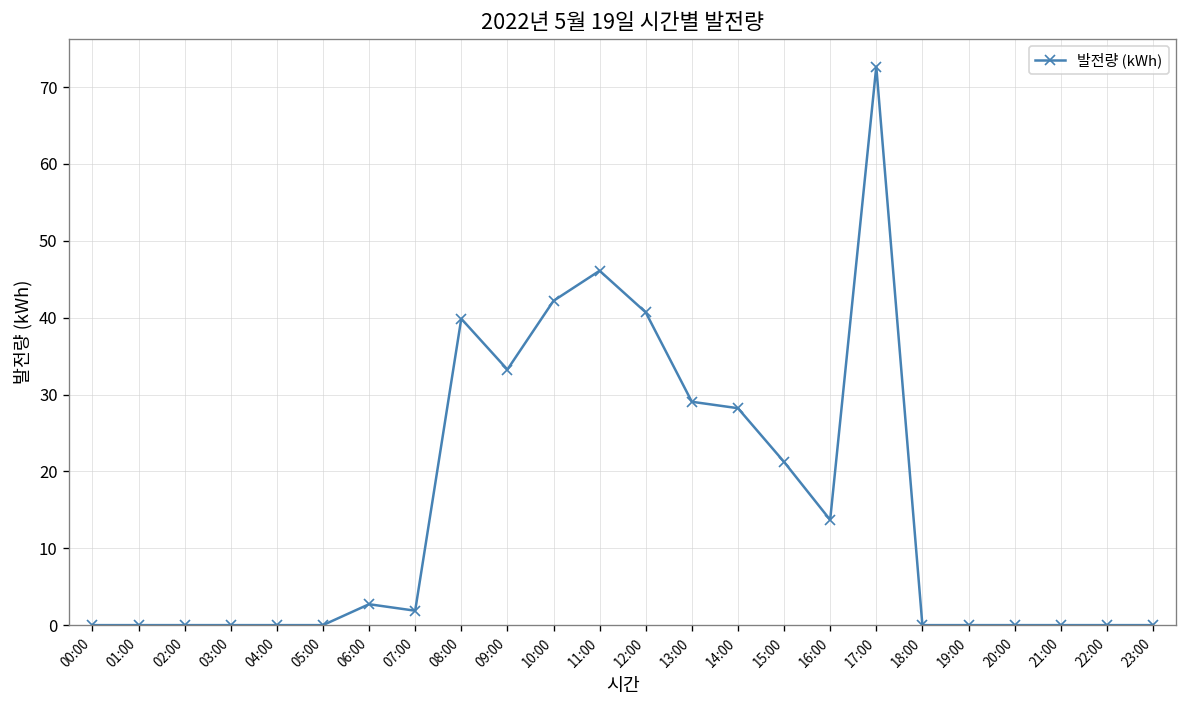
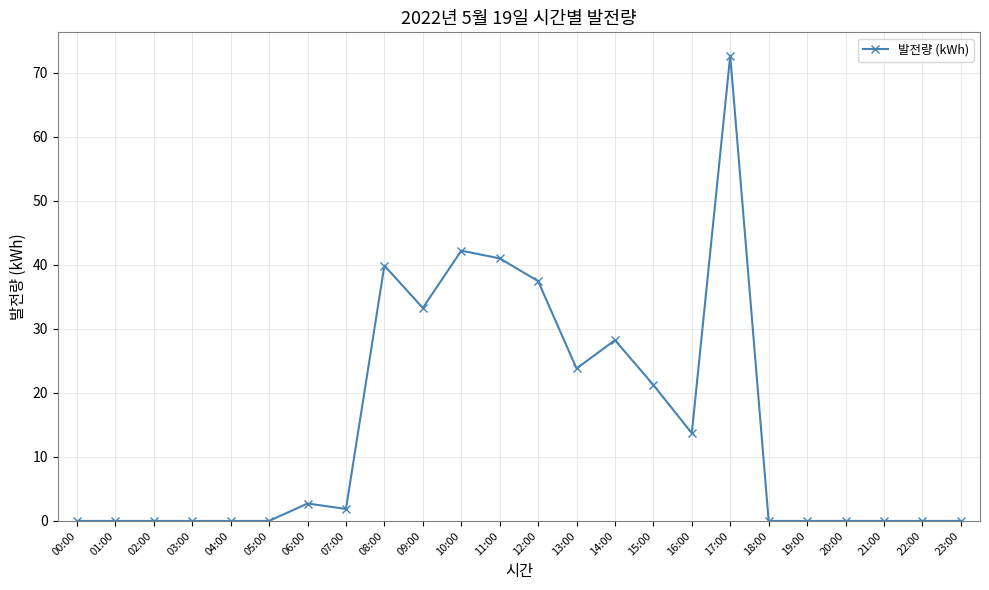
11:00: 46 -> 41
12:00: 41 -> 37
13:00: 29 -> 24
